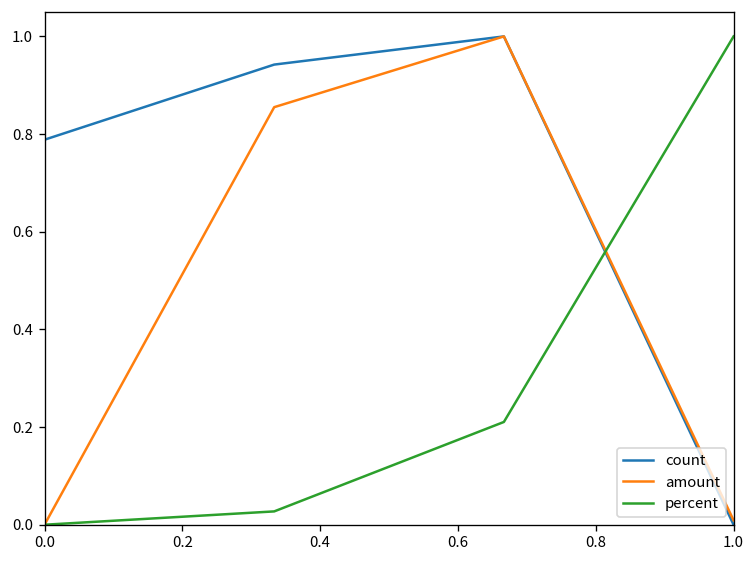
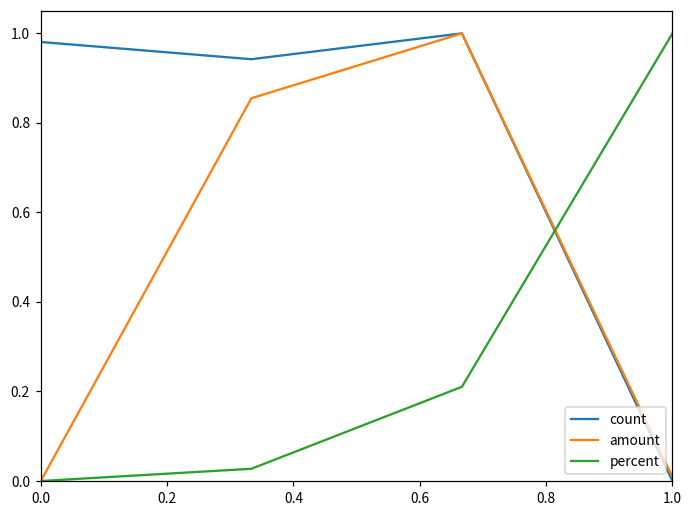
count, 0.0: 0.79 -> 0.98
